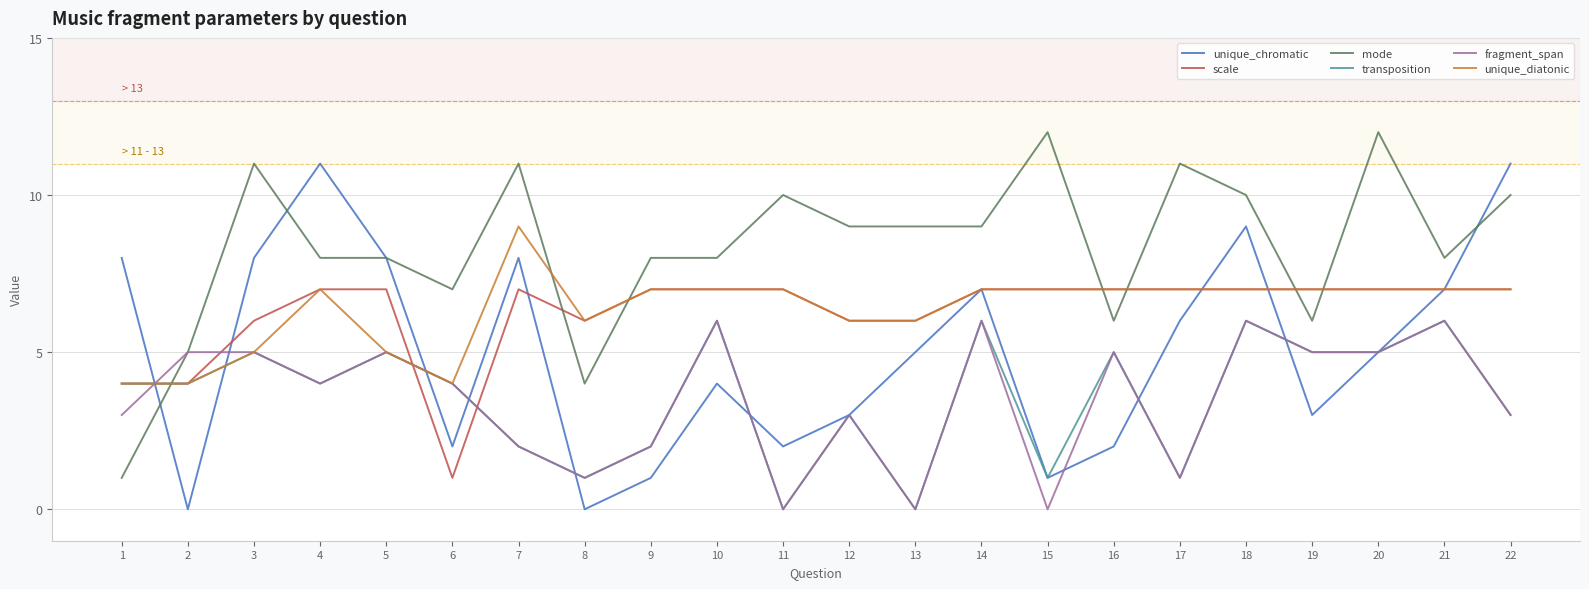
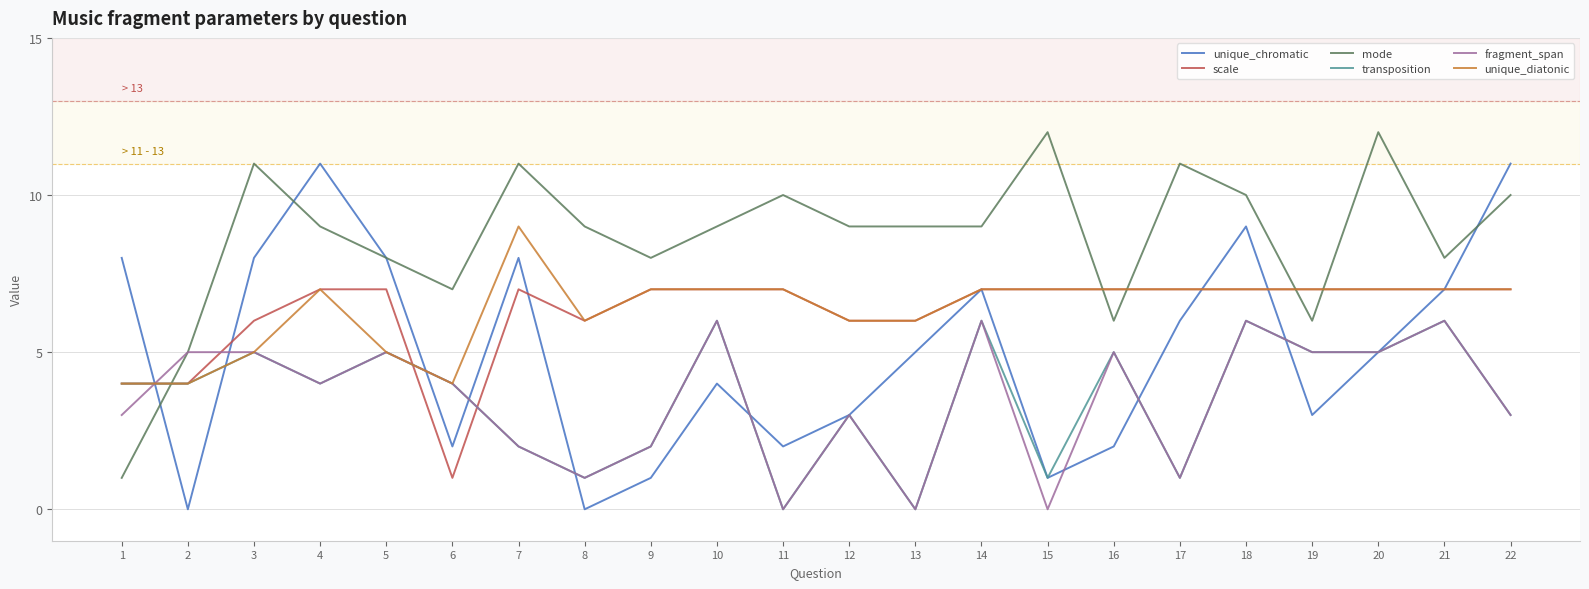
mode, 4: 8 -> 9
mode, 8: 4 -> 9
mode, 10: 8 -> 9
